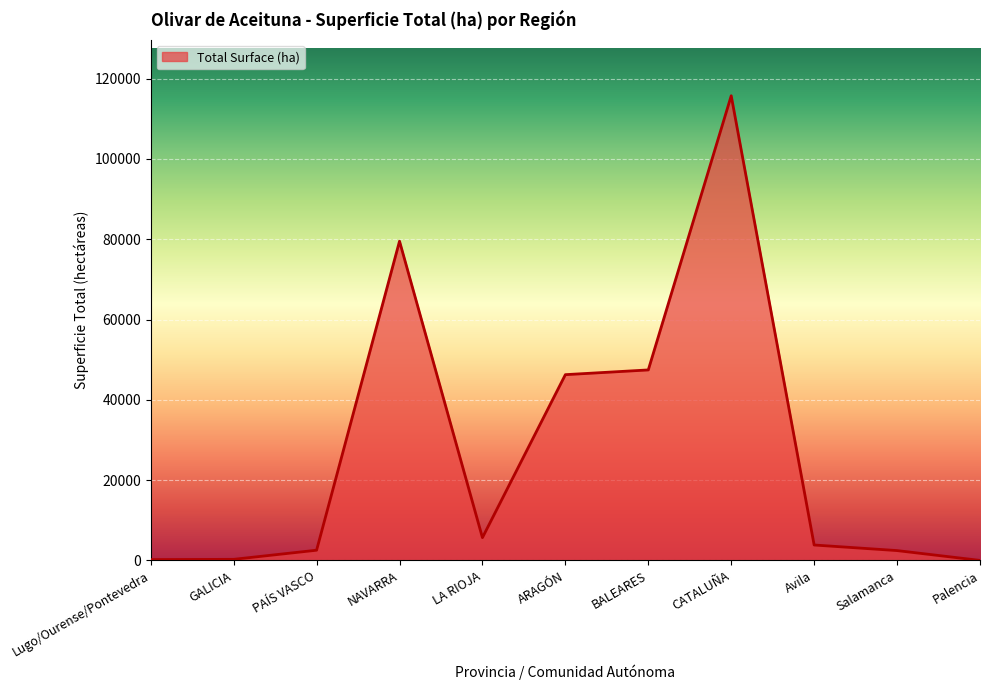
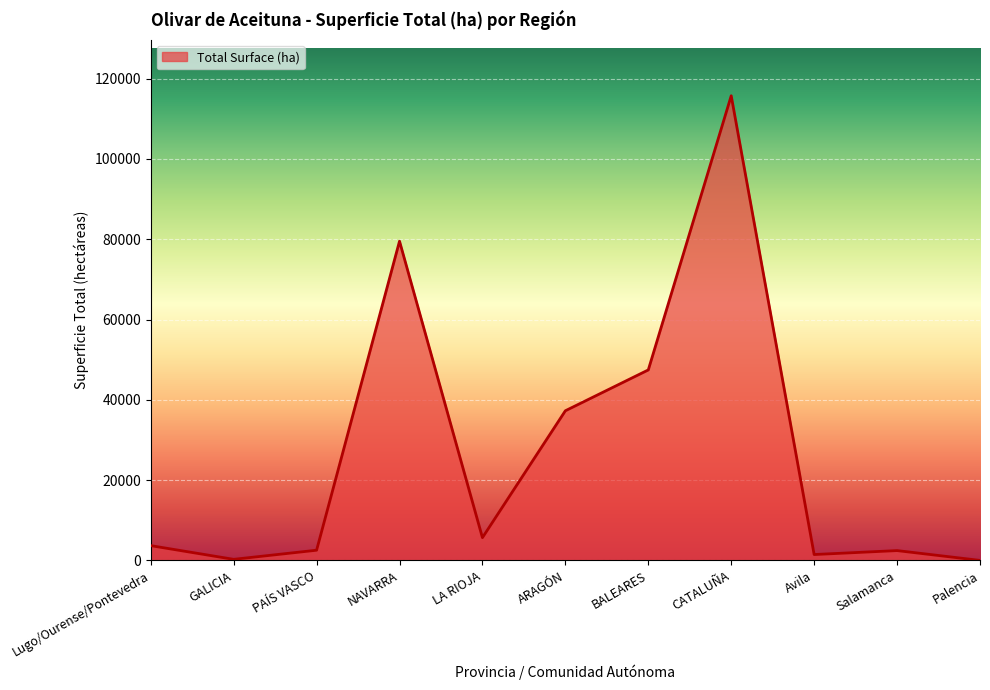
Lugo/Ourense/Pontevedra: 0 -> 4000
ARAGÓN: 46000 -> 37000
Avila: 4000 -> 1000
